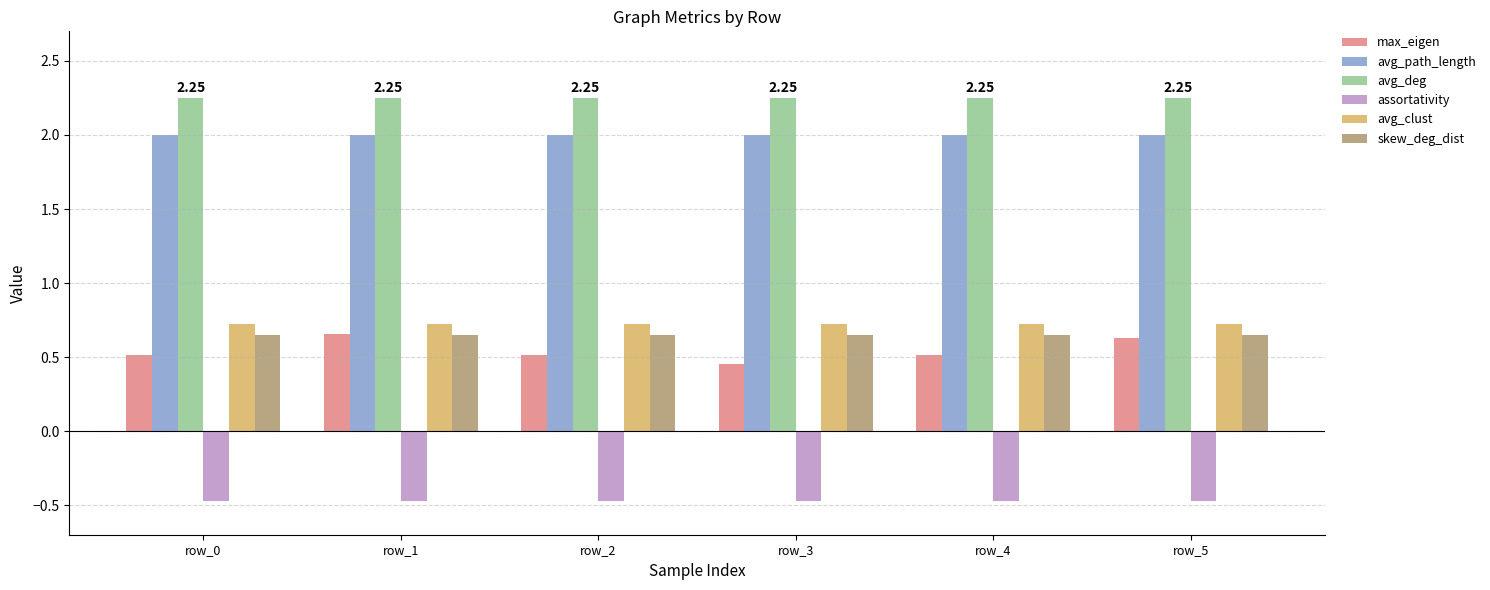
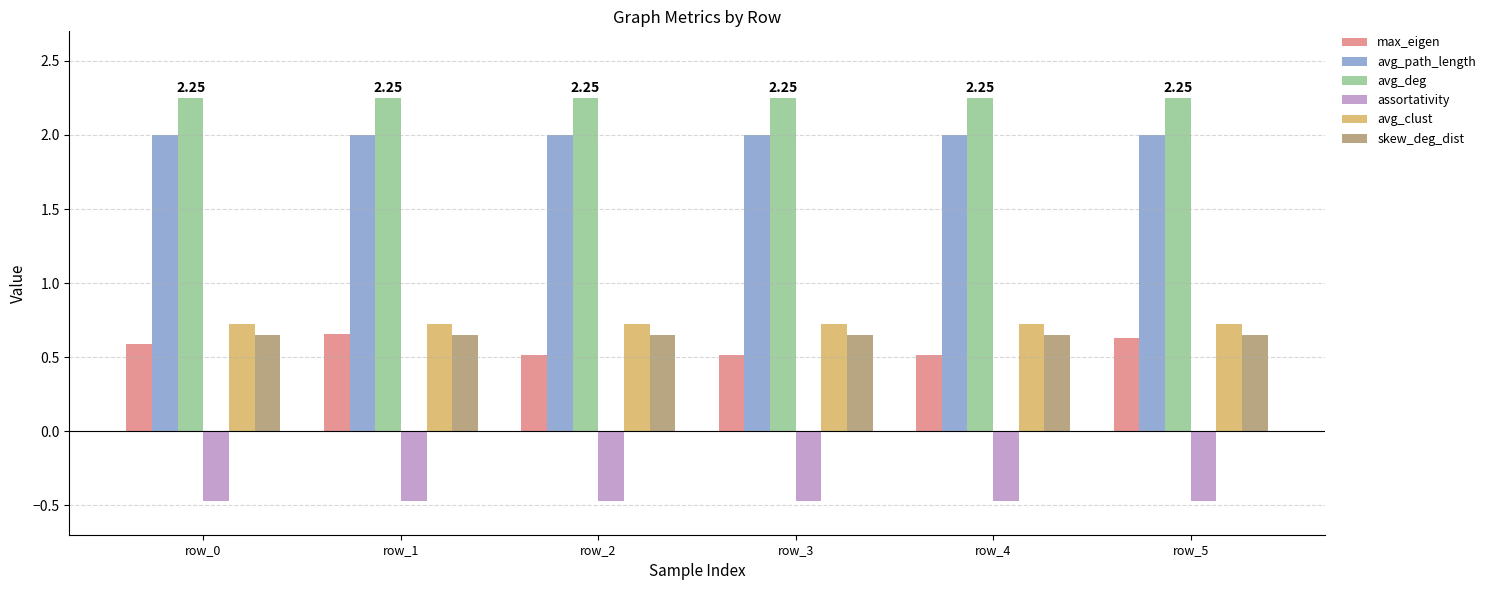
max_eigen, row_0: 0.51 -> 0.59
max_eigen, row_3: 0.45 -> 0.51
